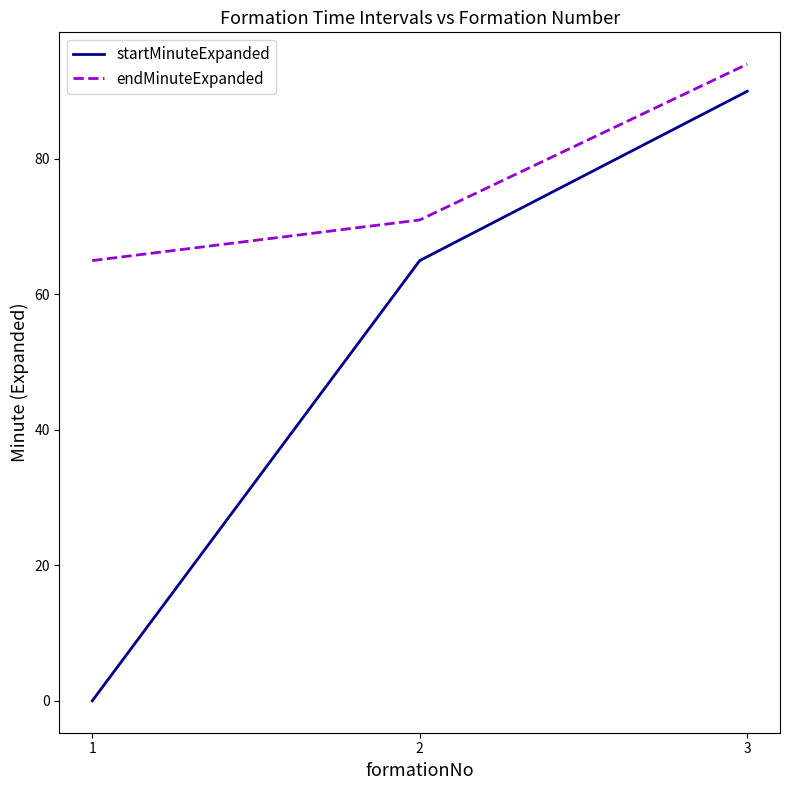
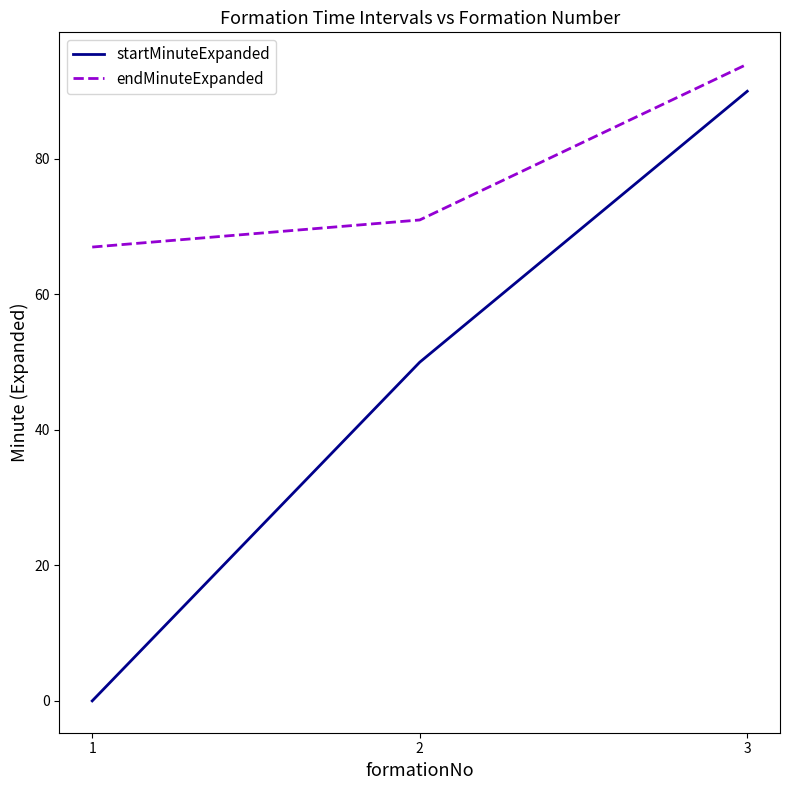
endMinuteExpanded, 1: 65 -> 67
startMinuteExpanded, 2: 65 -> 50
